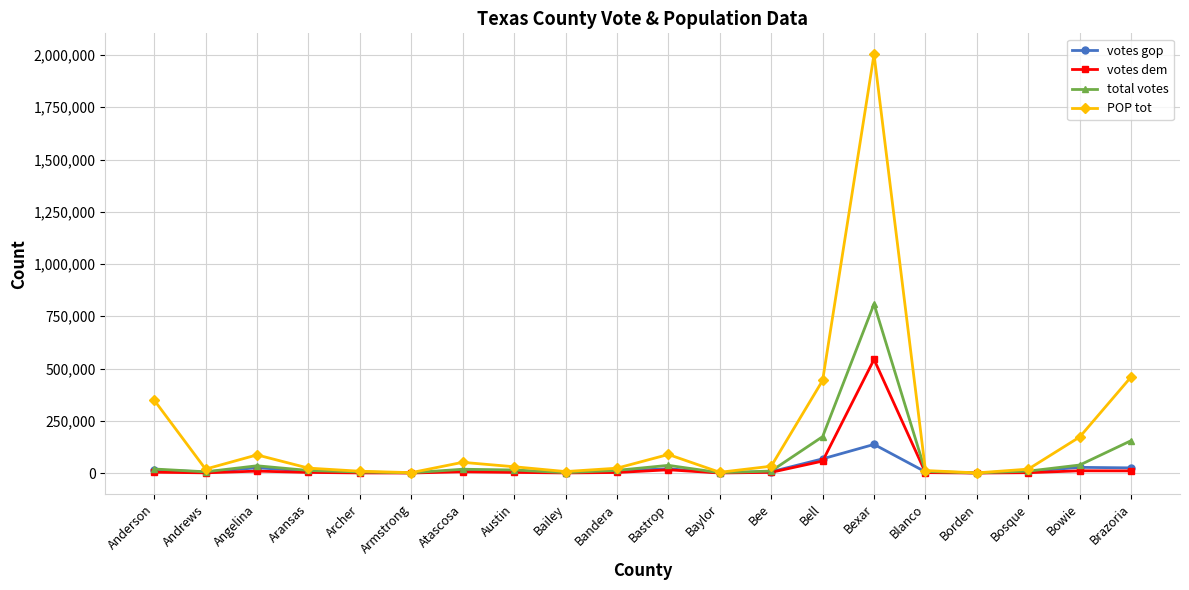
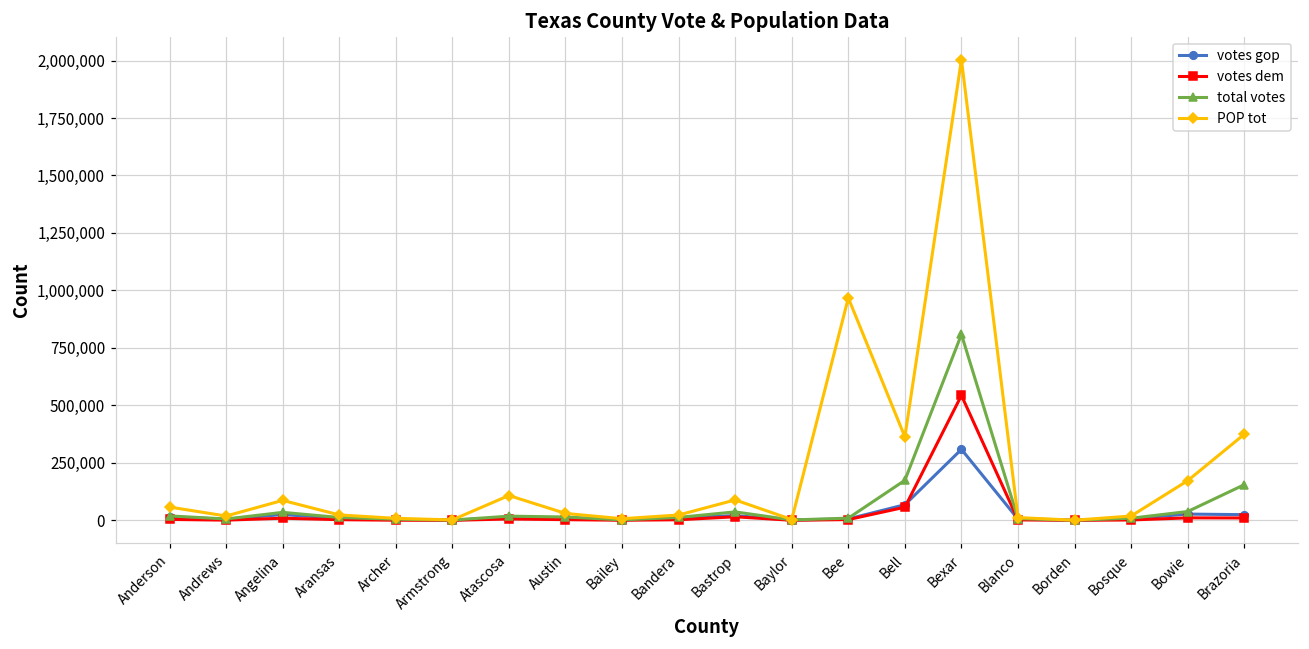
POP tot, Anderson: 350,000 -> 60,000
POP tot, Atascosa: 50,000 -> 110,000
POP tot, Bee: 30,000 -> 970,000
POP tot, Bell: 440,000 -> 360,000
votes gop, Bexar: 140,000 -> 310,000
POP tot, Brazoria: 460,000 -> 370,000
